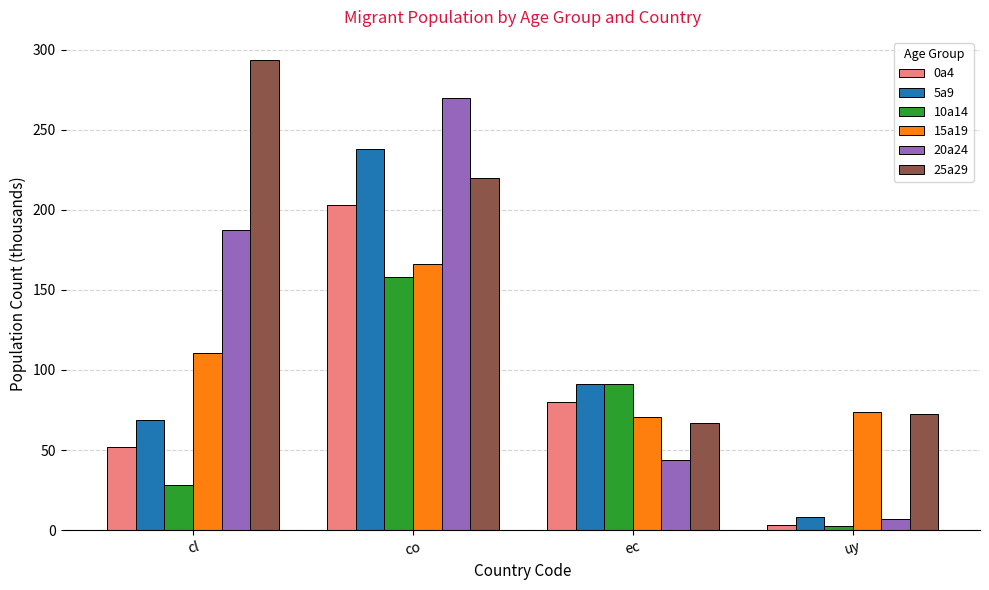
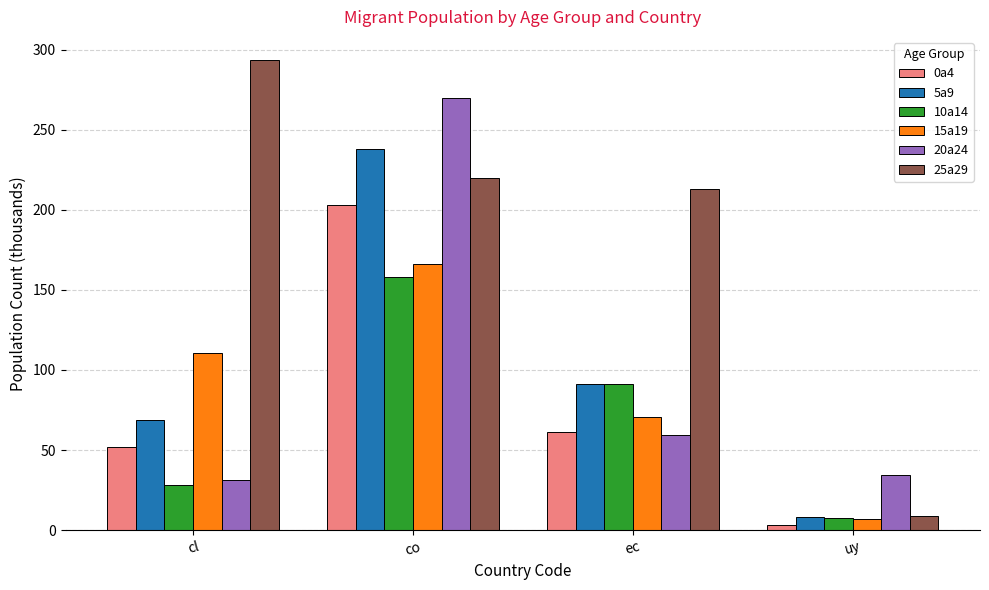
20a24, cl: 187 -> 32
0a4, ec: 80 -> 61
20a24, ec: 44 -> 60
25a29, ec: 67 -> 213
10a14, uy: 3 -> 8
15a19, uy: 74 -> 7
20a24, uy: 7 -> 34
25a29, uy: 73 -> 9
